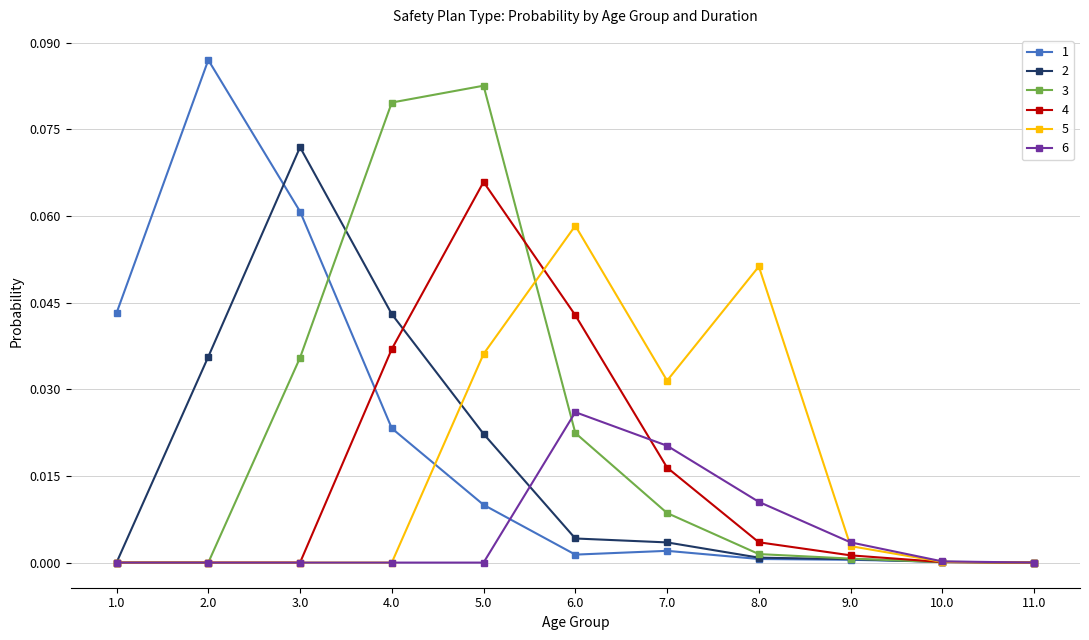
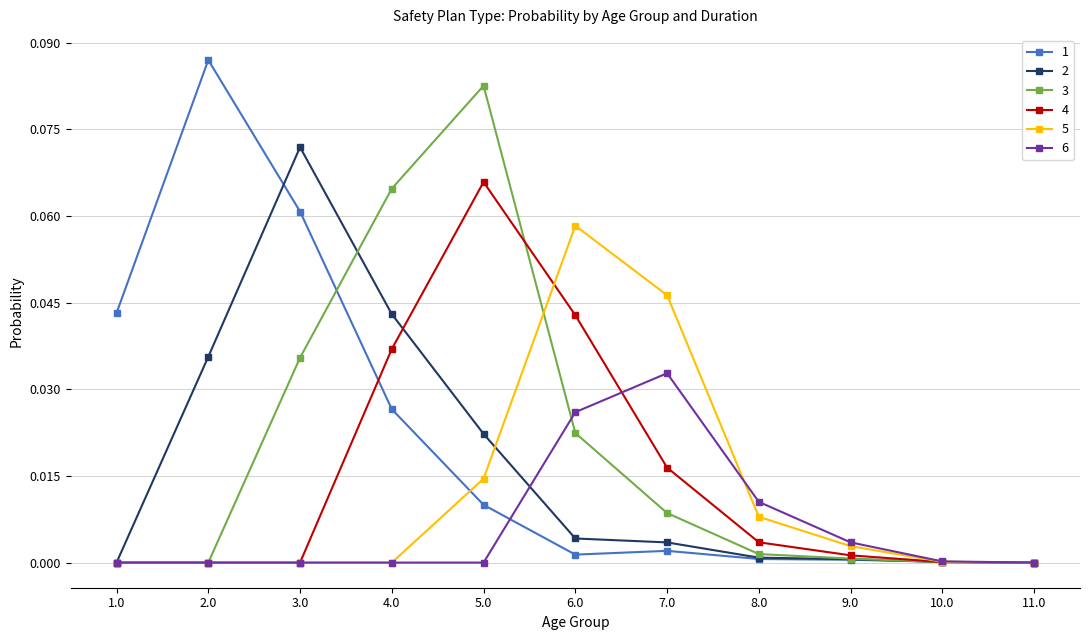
1, 4.0: 0.023 -> 0.027
3, 4.0: 0.080 -> 0.065
5, 5.0: 0.036 -> 0.015
5, 7.0: 0.031 -> 0.046
6, 7.0: 0.020 -> 0.033
5, 8.0: 0.051 -> 0.008
